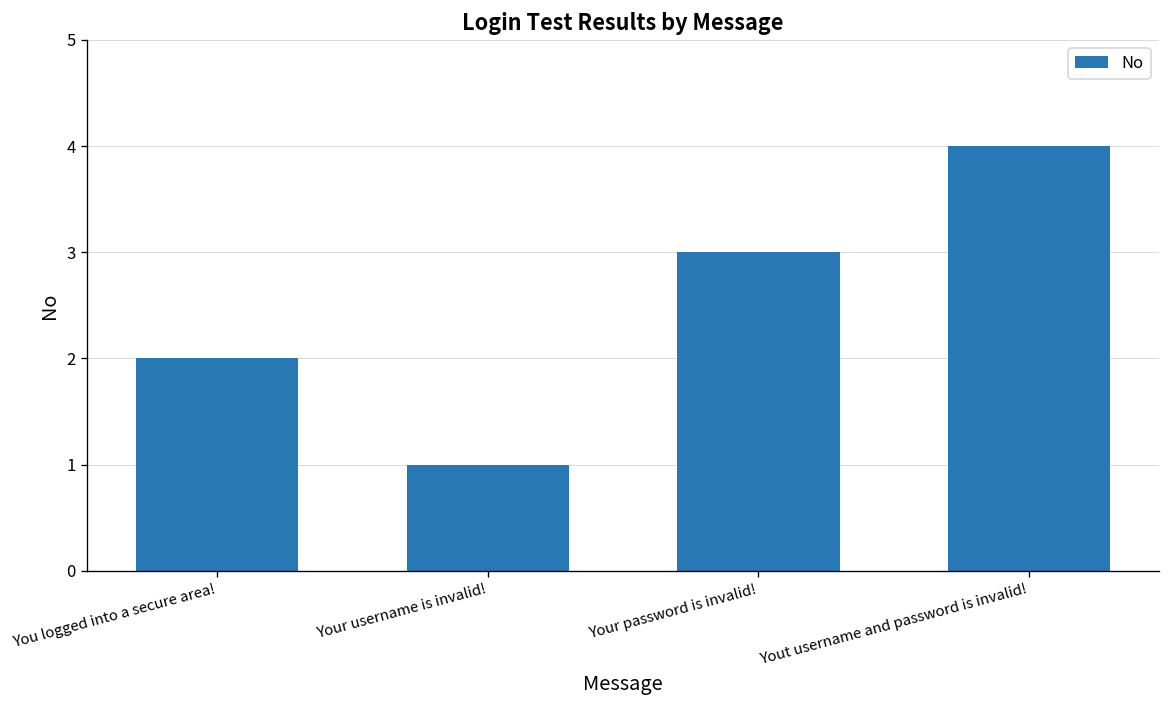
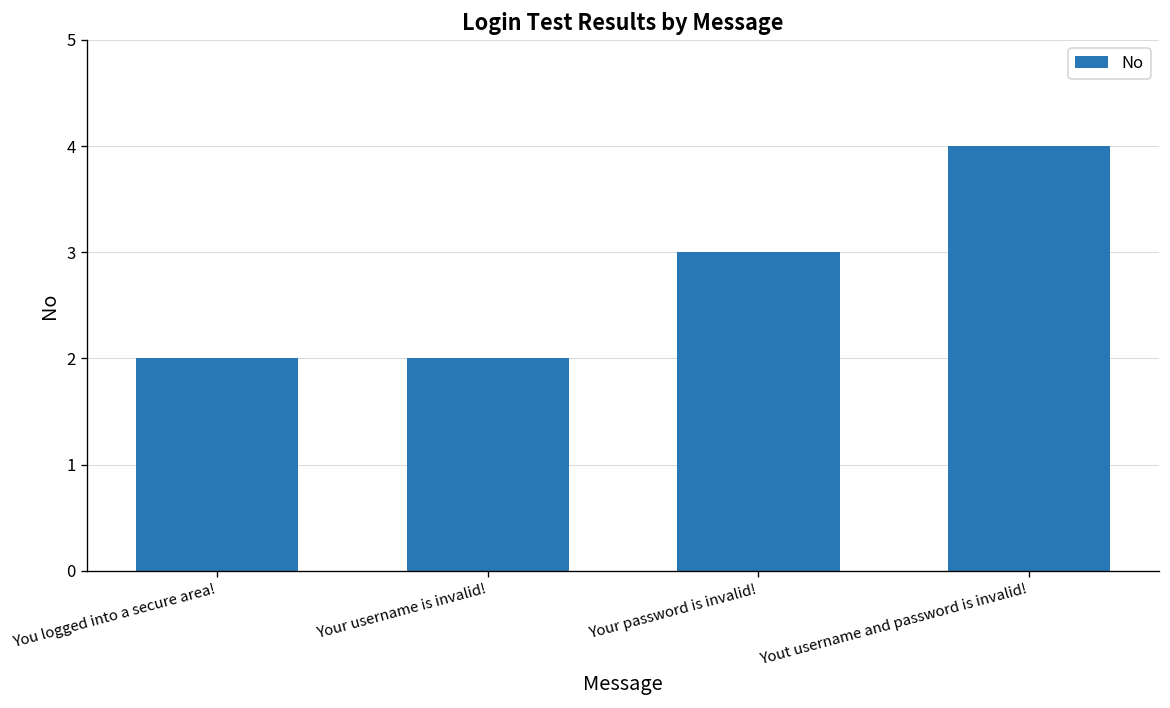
Your username is invalid!: 1 -> 2
